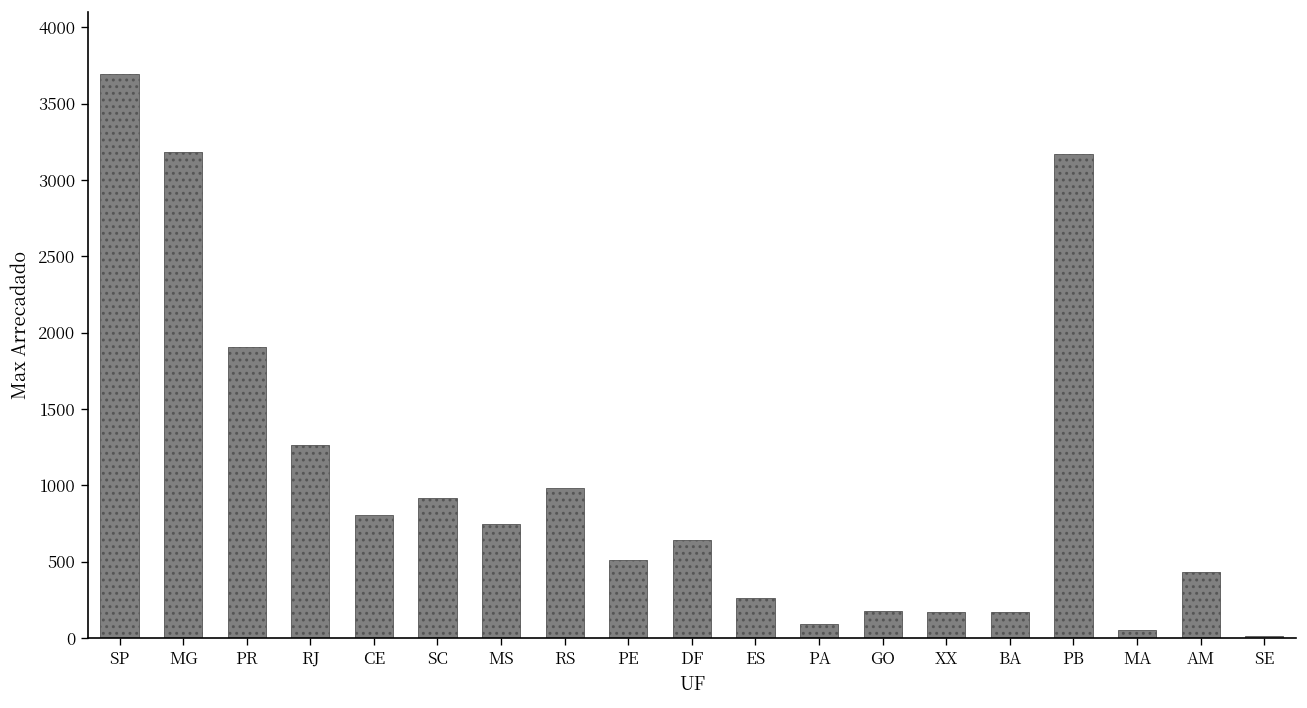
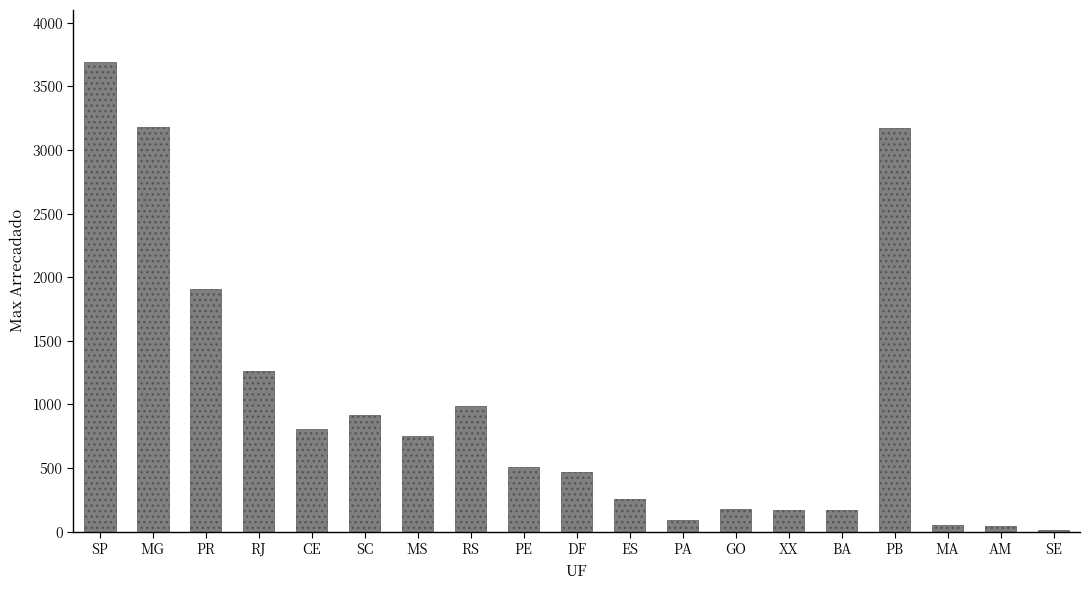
DF: 640 -> 470
AM: 440 -> 50
